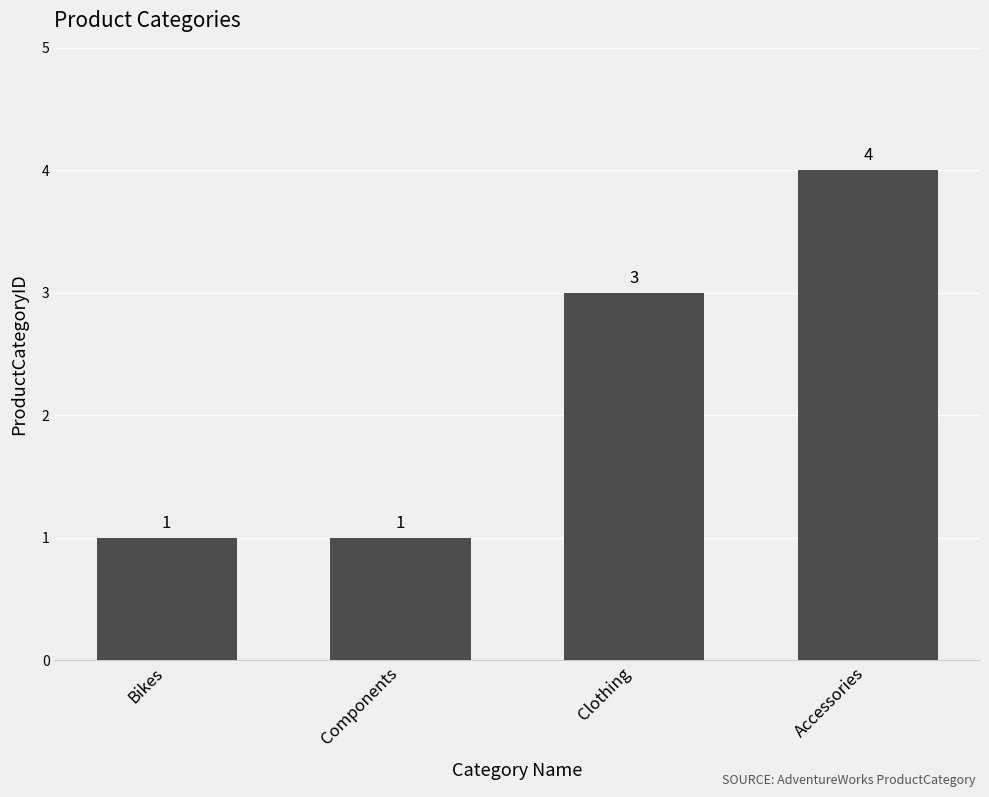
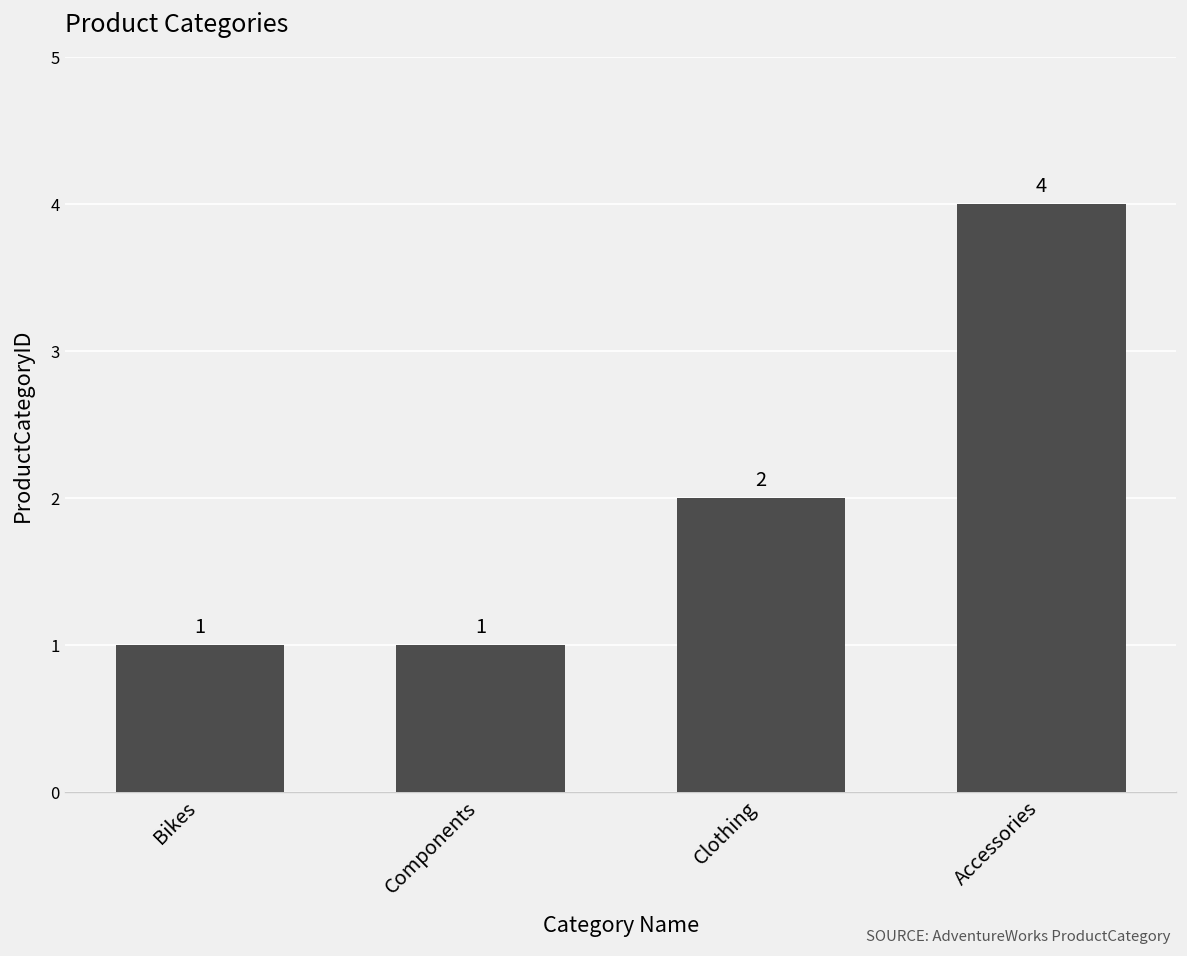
Clothing: 3 -> 2
